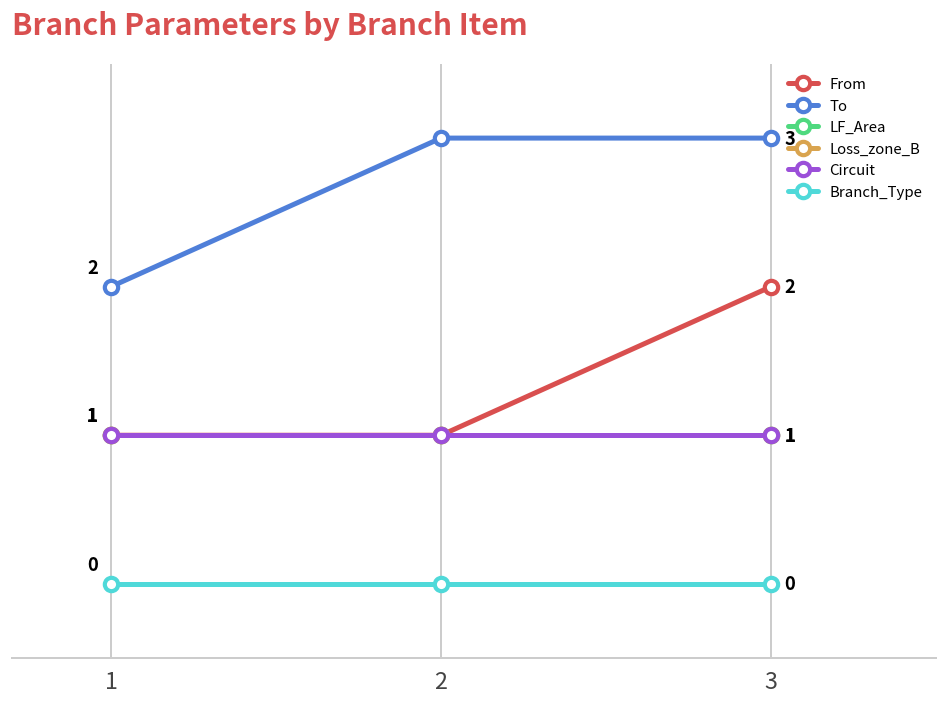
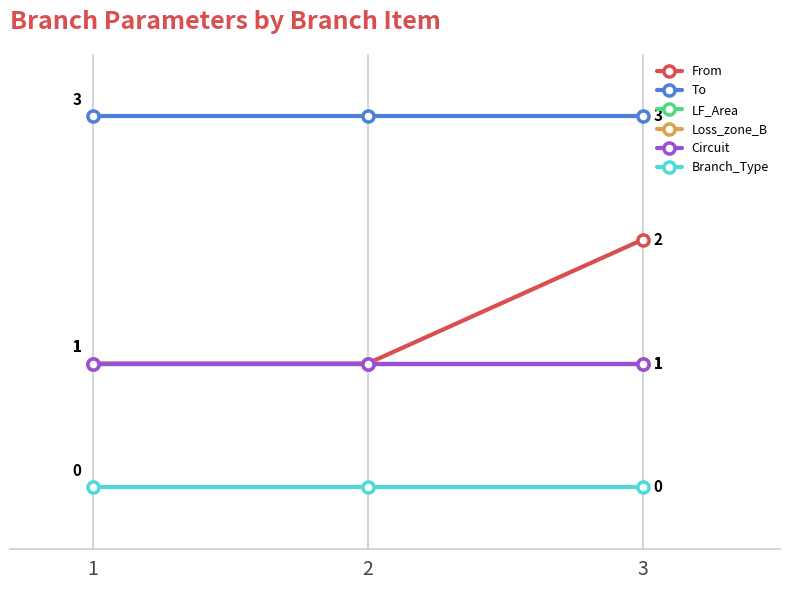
To, 1: 2 -> 3
